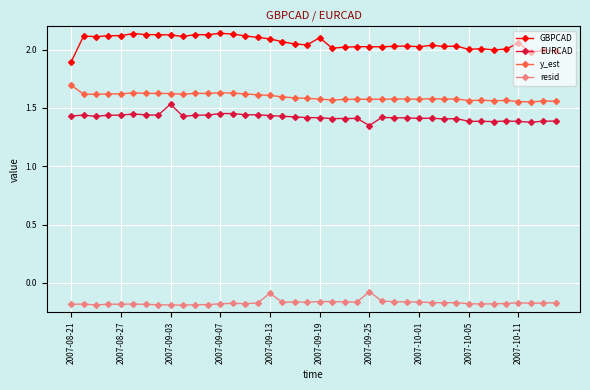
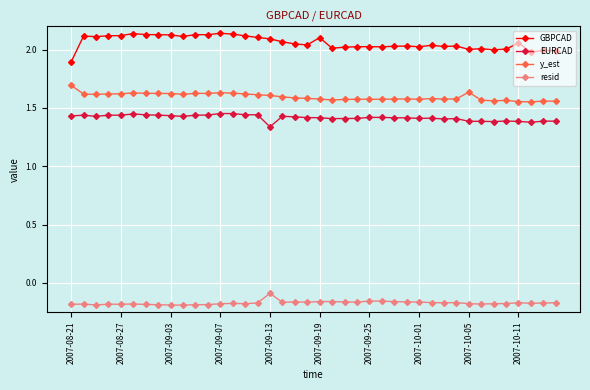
EURCAD, 2007-09-03: 1.53 -> 1.43
EURCAD, 2007-09-13: 1.44 -> 1.34
EURCAD, 2007-09-25: 1.35 -> 1.42
resid, 2007-09-25: -0.07 -> -0.16
y_est, 2007-10-05: 1.56 -> 1.64
